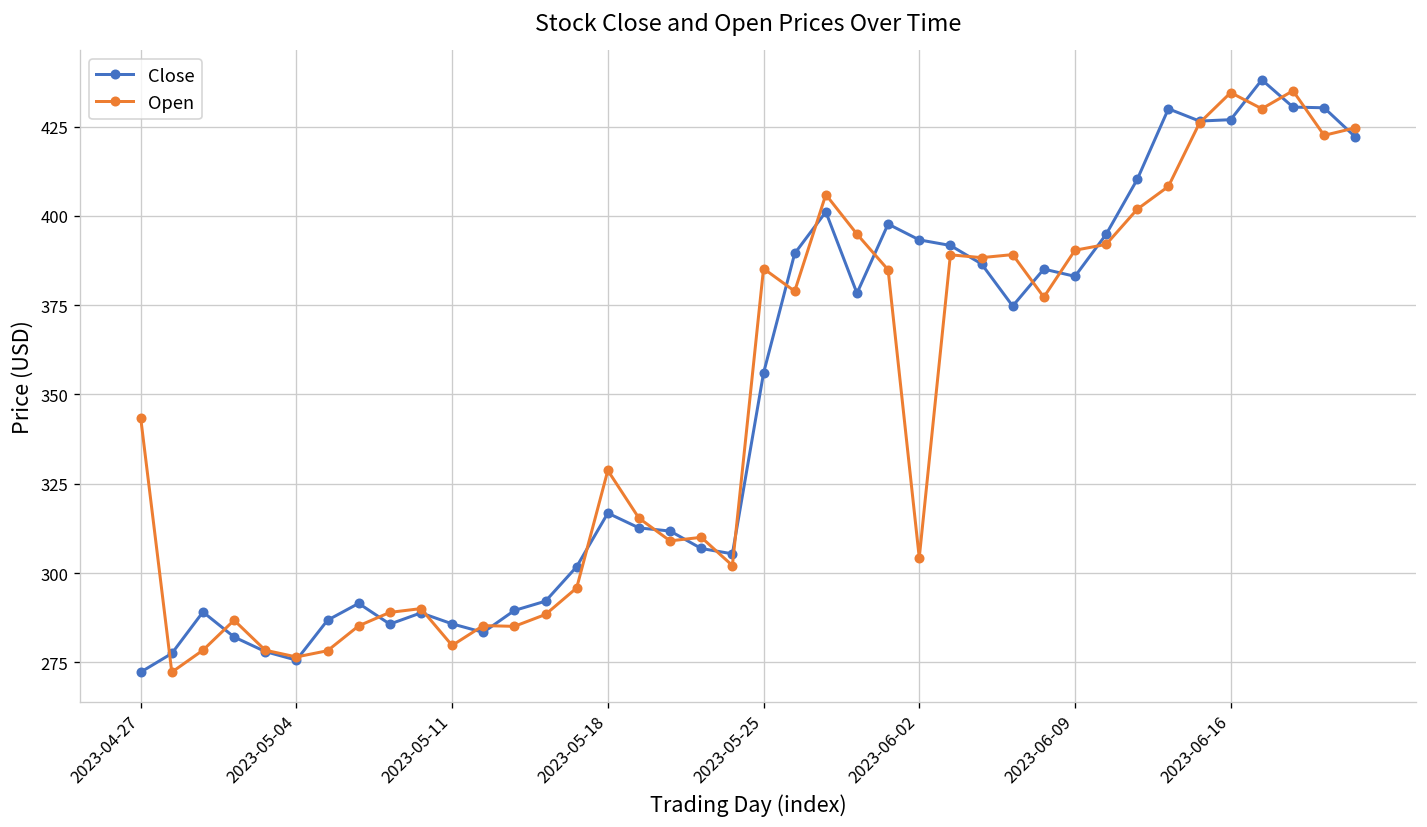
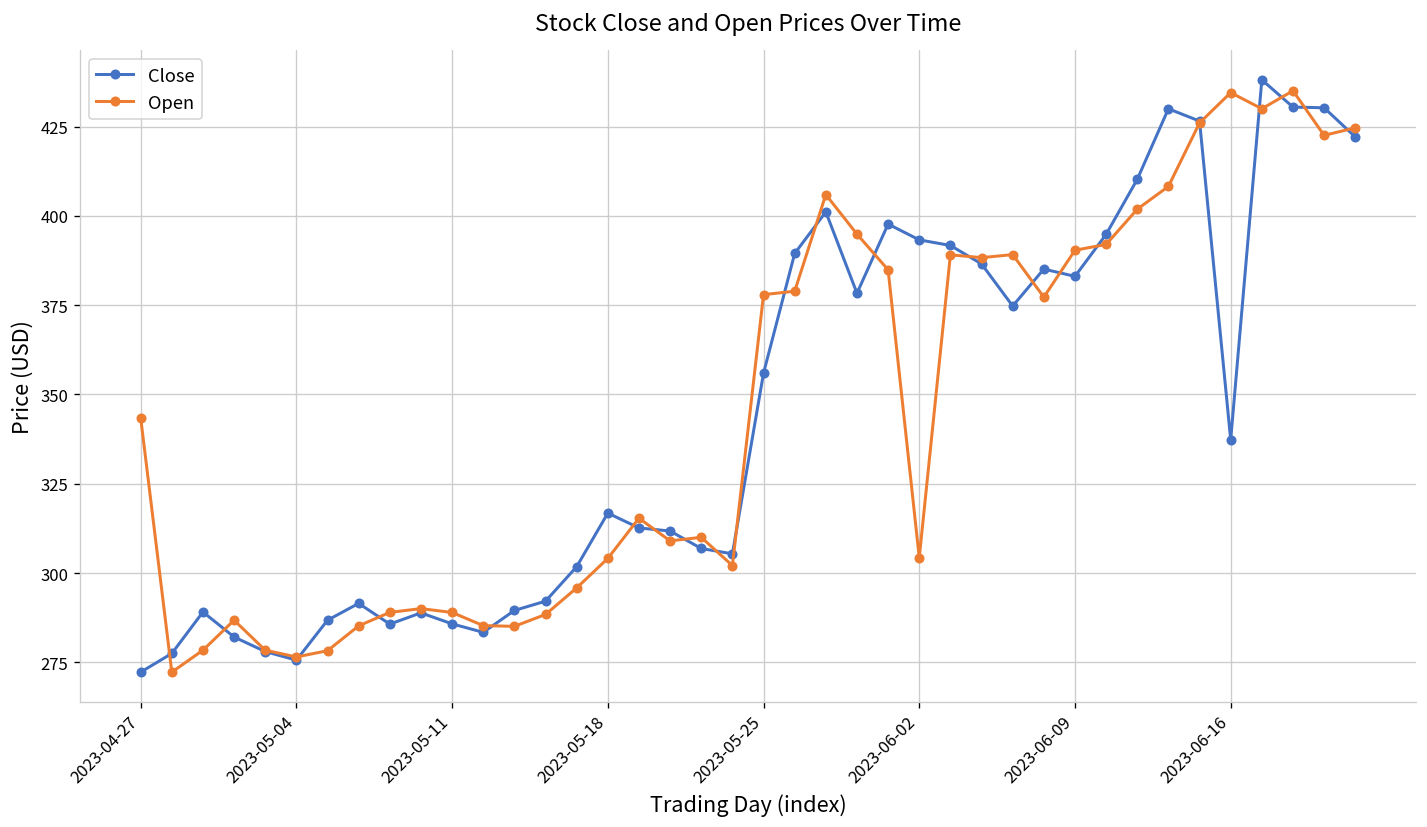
Open, 2023-05-11: 280 -> 289
Open, 2023-05-18: 329 -> 304
Open, 2023-05-25: 385 -> 378
Close, 2023-06-16: 427 -> 337
